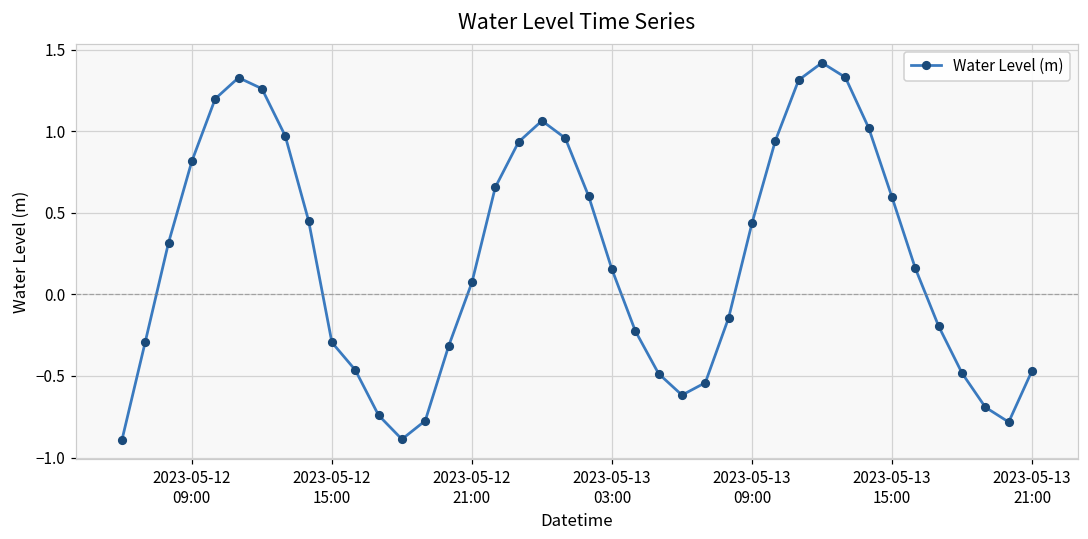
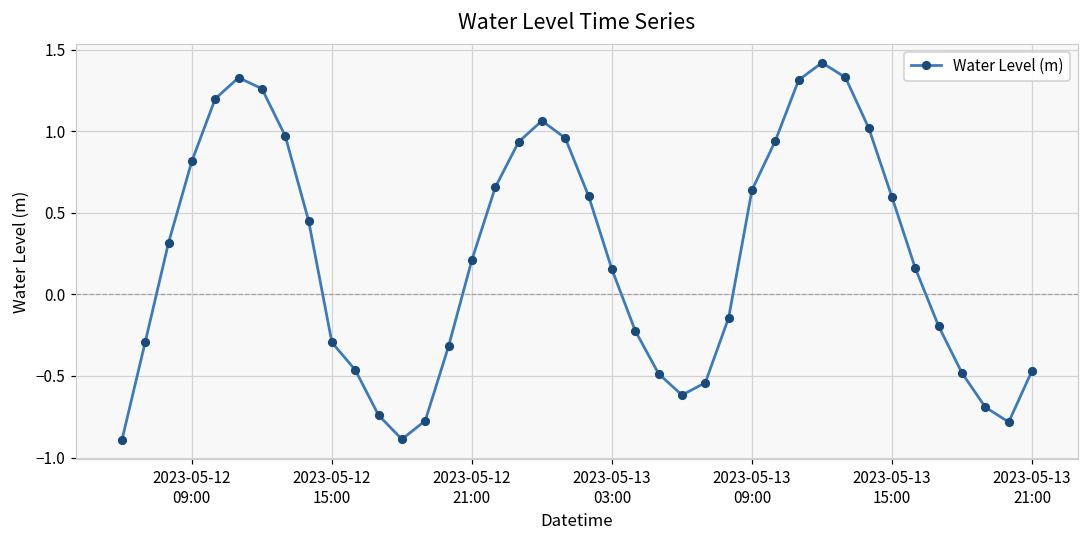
2023-05-12 21:00: 0.07 -> 0.21
2023-05-13 09:00: 0.44 -> 0.64
